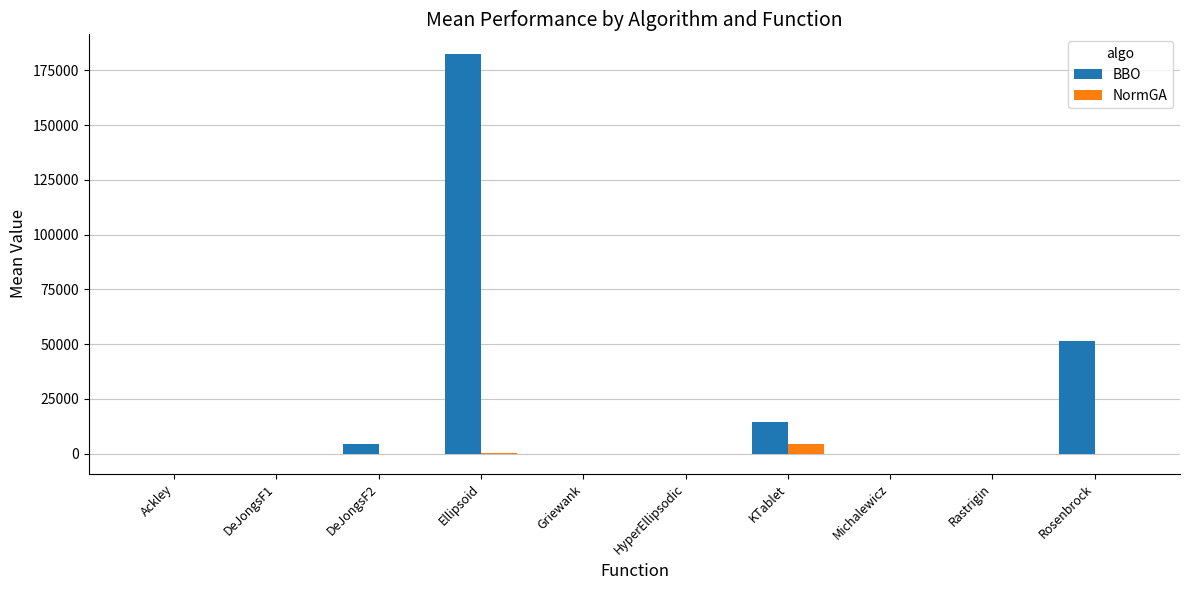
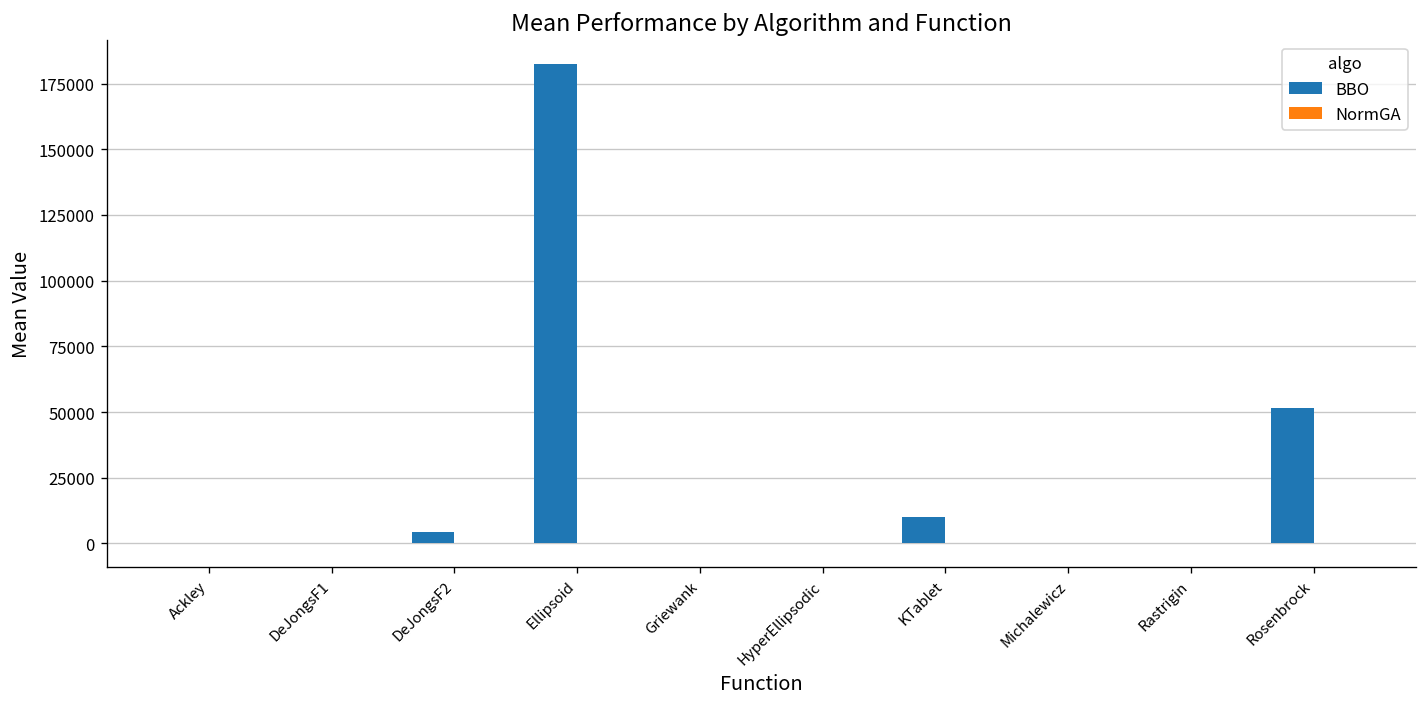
BBO, KTablet: 14000 -> 10000
NormGA, KTablet: 4000 -> 0
